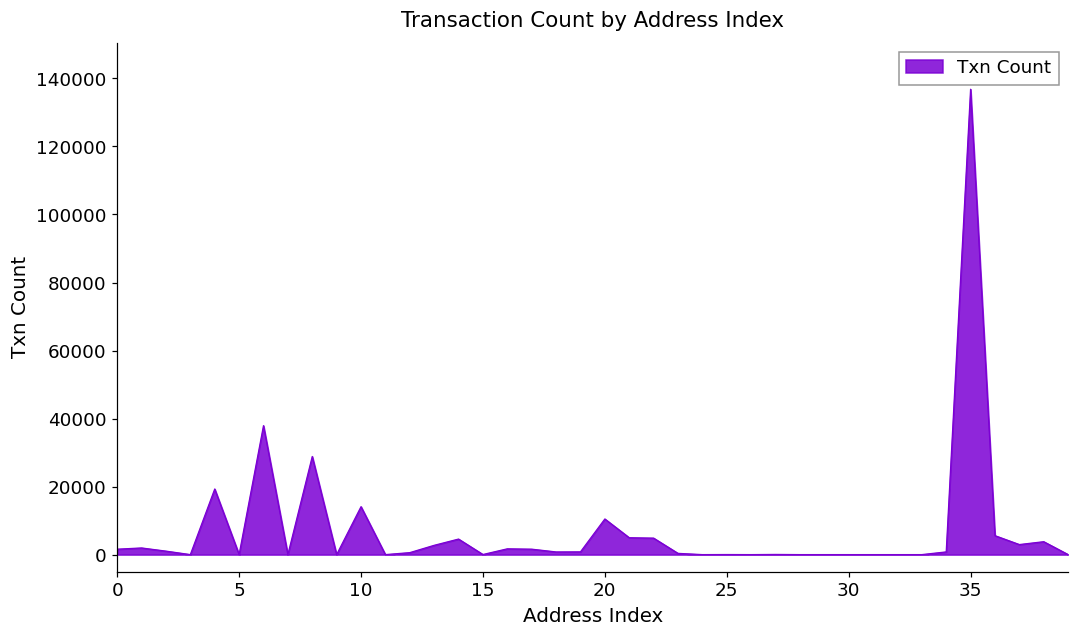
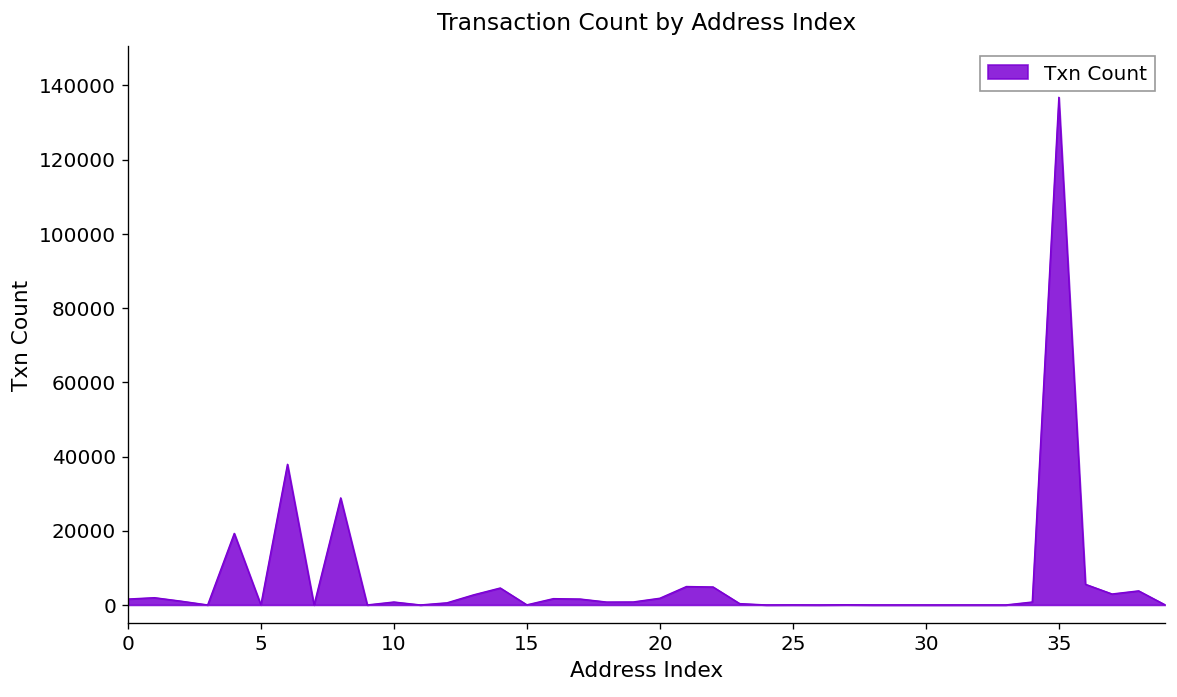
10: 14000 -> 1000
20: 10000 -> 2000
